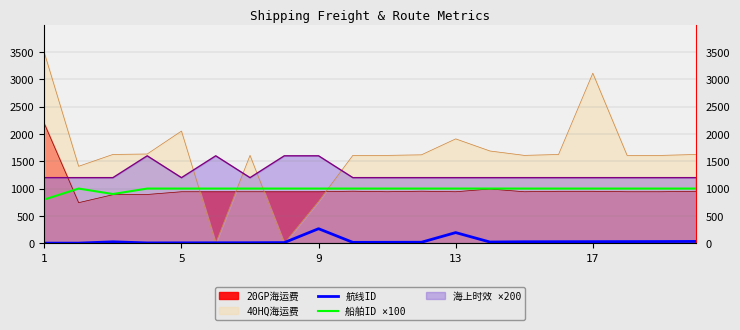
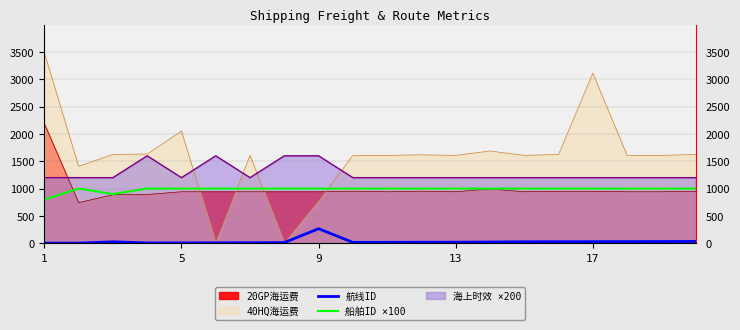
40HQ海运费, 13: 1900 -> 1600
航线ID, 13: 200 -> 0
